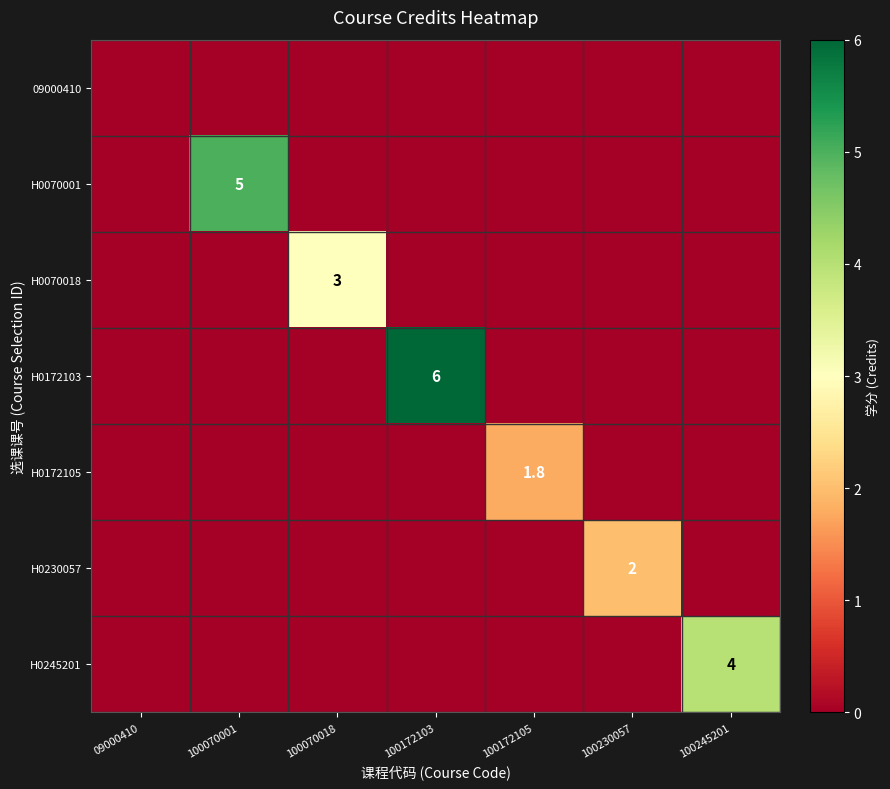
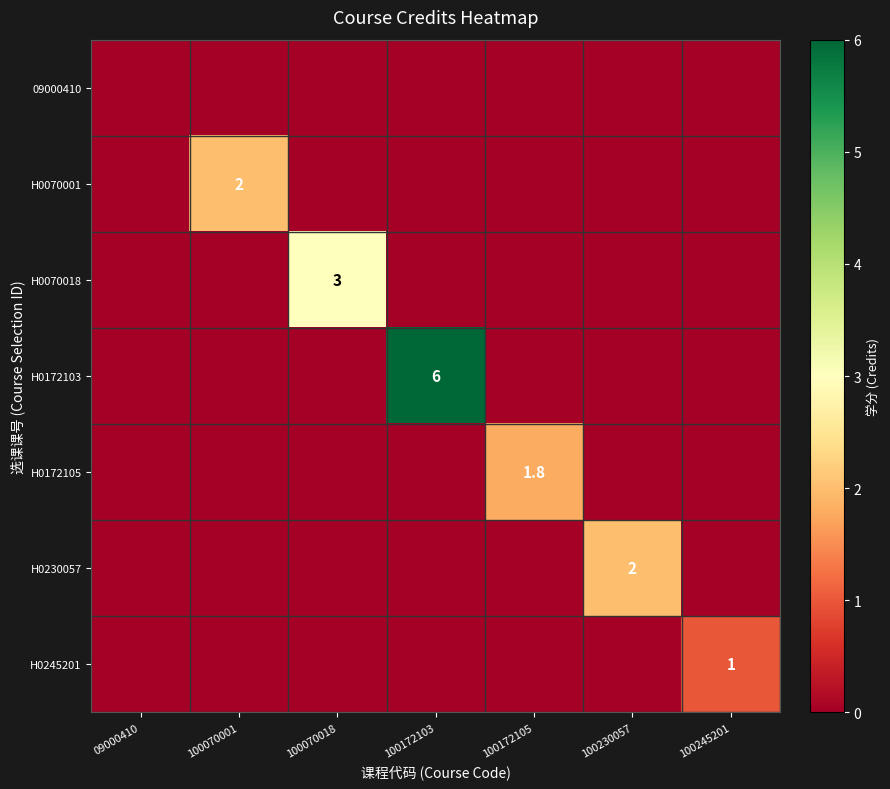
H0070001, 100070001: 5 -> 2
H0245201, 100245201: 4 -> 1
